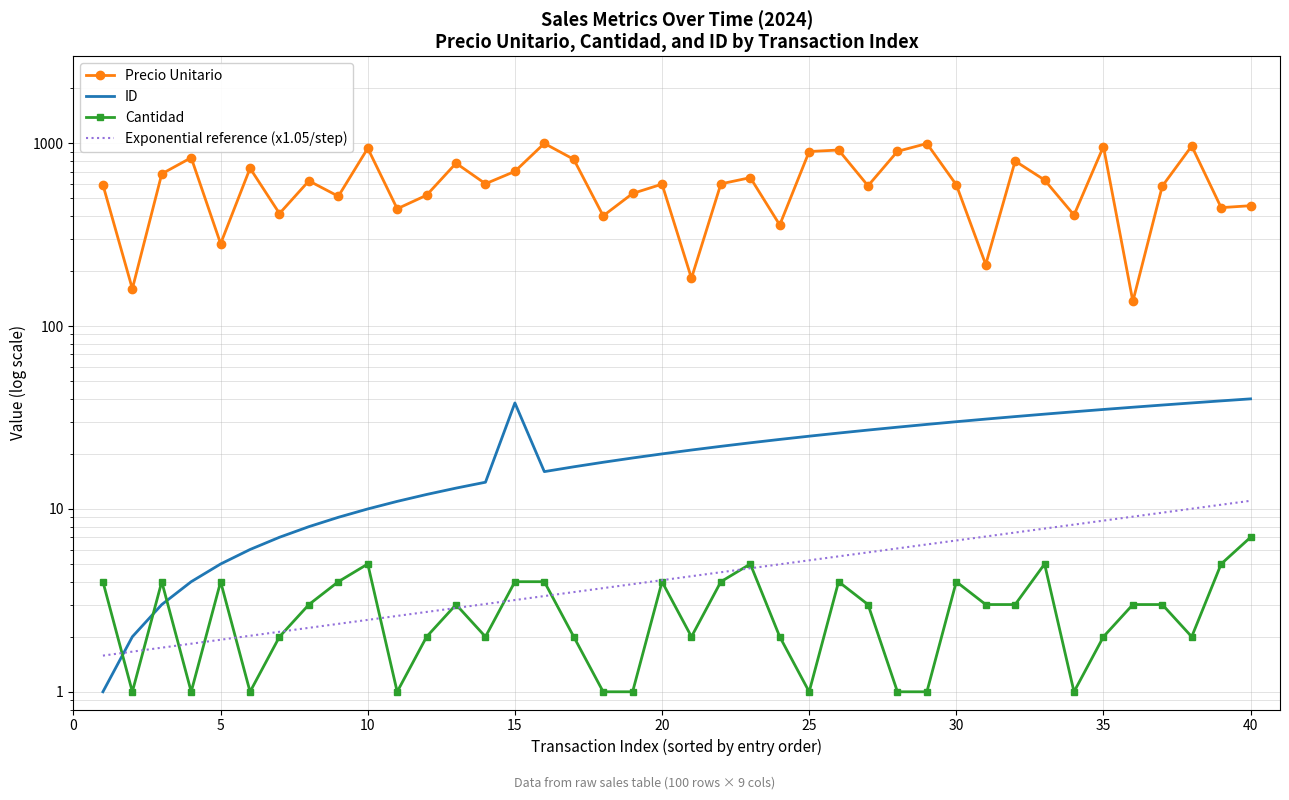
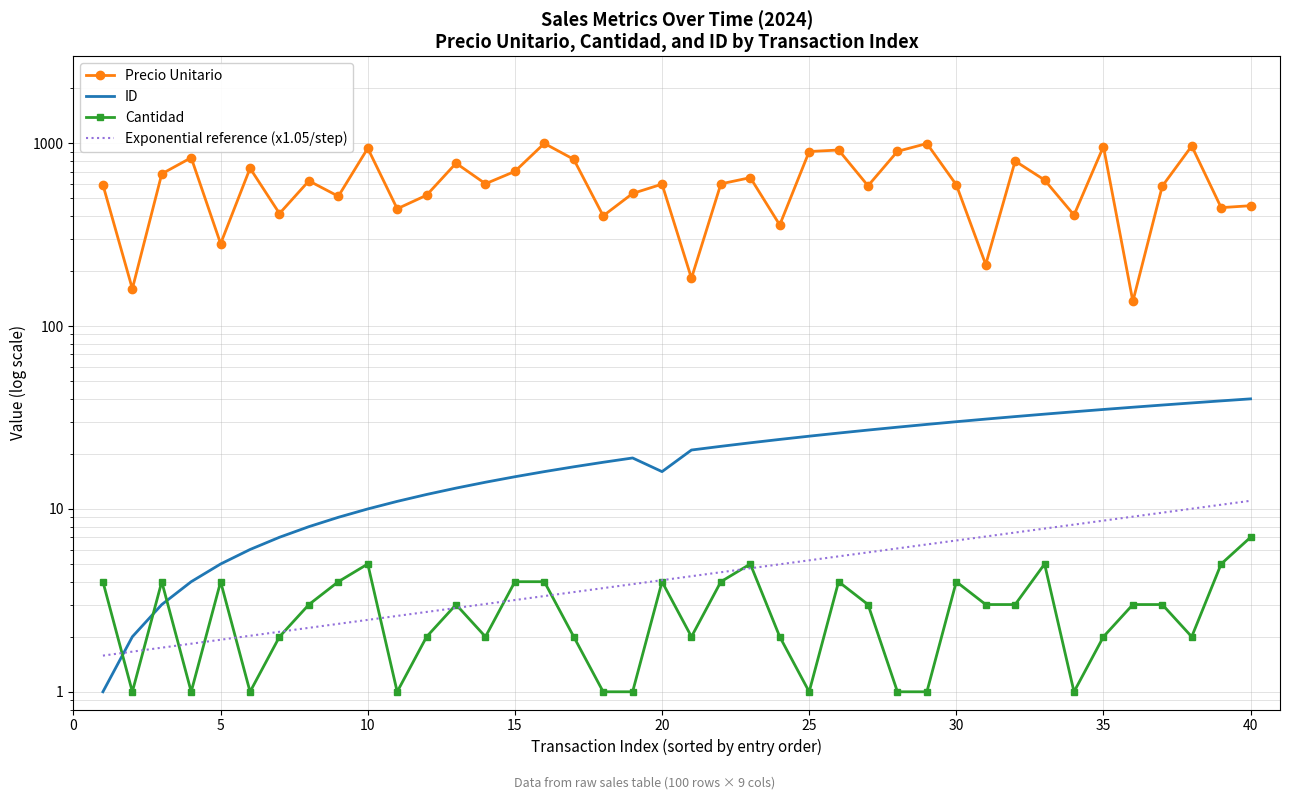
ID, 15: 38 -> 15
ID, 20: 20 -> 16
